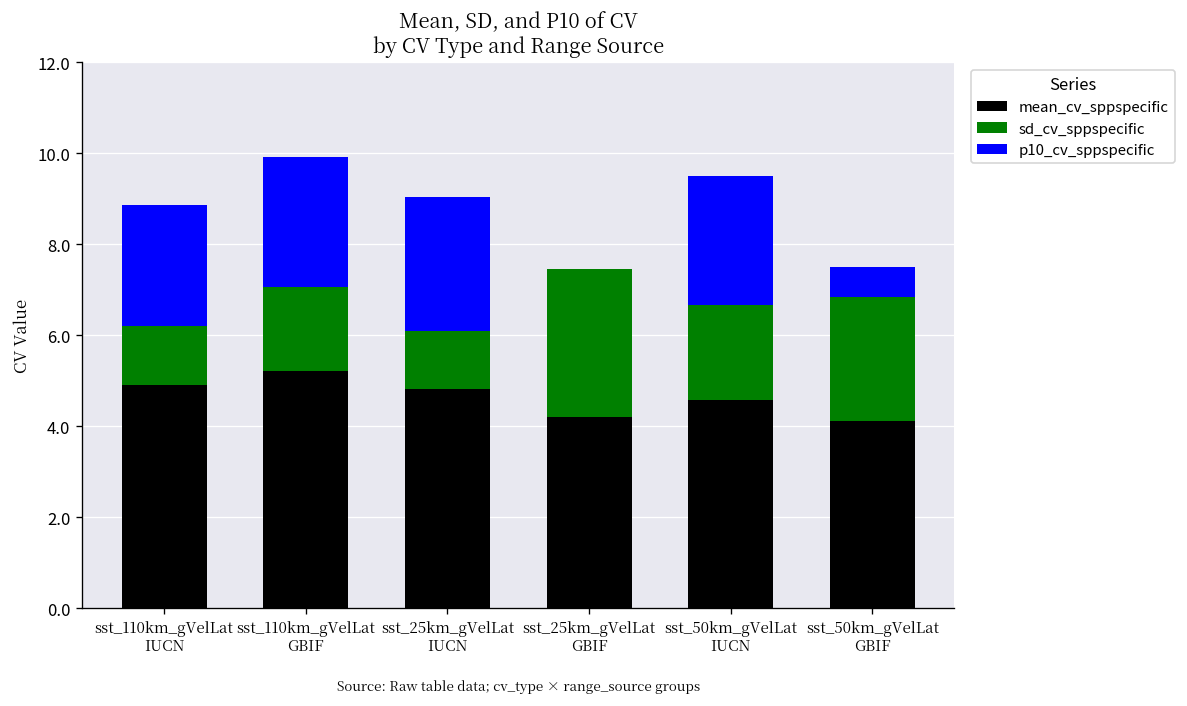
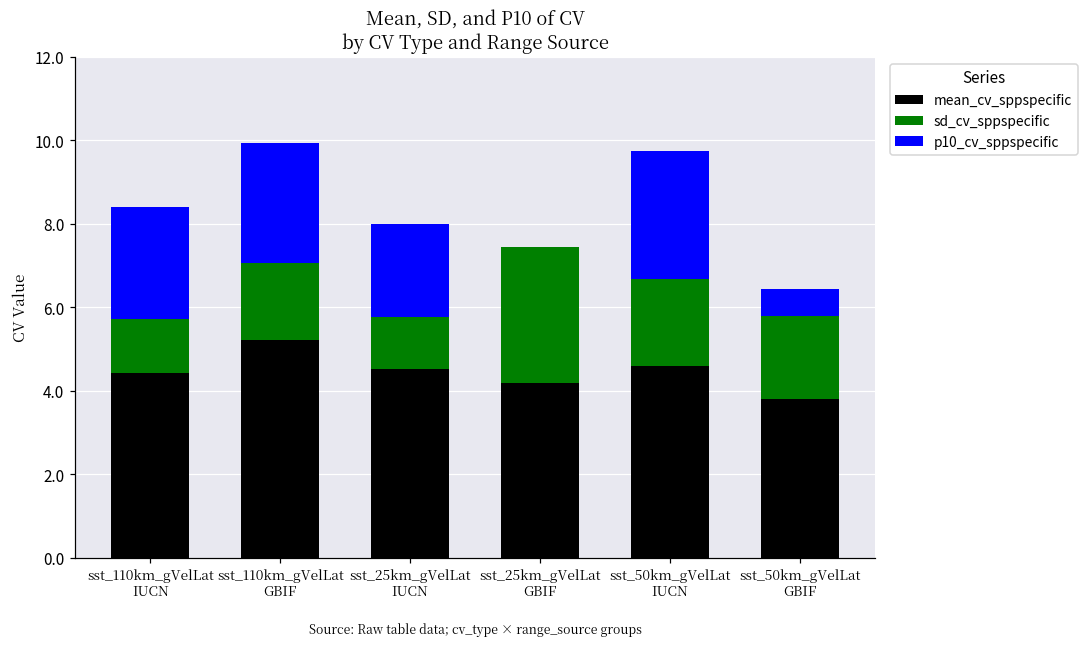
mean_cv_sppspecific, sst_110km_gVelLat IUCN: 4.9 -> 4.4
mean_cv_sppspecific, sst_25km_gVelLat IUCN: 4.8 -> 4.5
p10_cv_sppspecific, sst_25km_gVelLat IUCN: 3.0 -> 2.2
p10_cv_sppspecific, sst_50km_gVelLat IUCN: 2.8 -> 3.1
mean_cv_sppspecific, sst_50km_gVelLat GBIF: 4.1 -> 3.8
sd_cv_sppspecific, sst_50km_gVelLat GBIF: 2.7 -> 2.0
